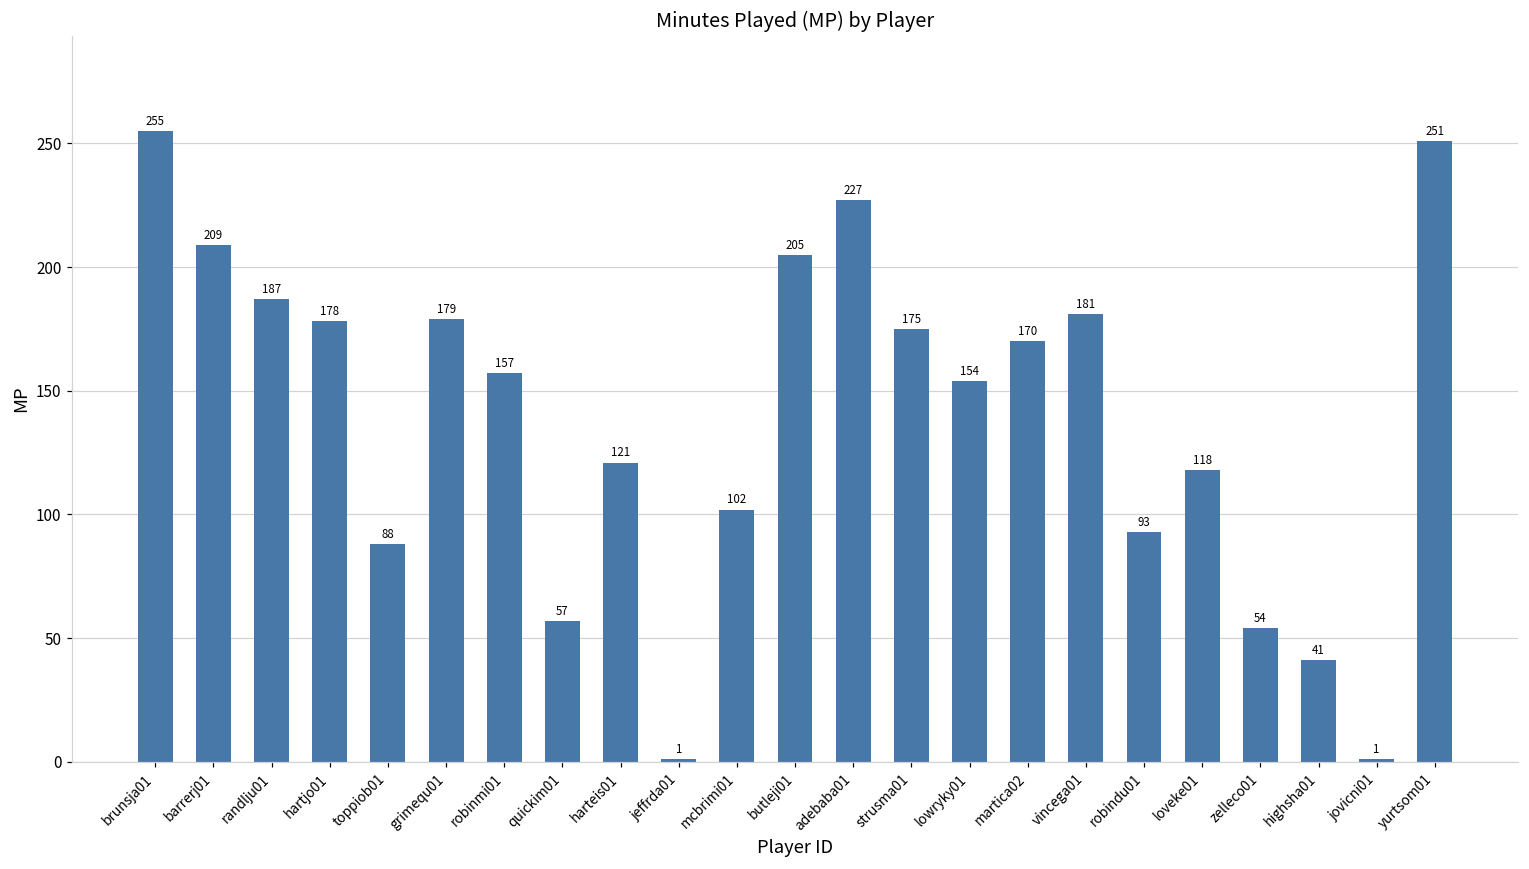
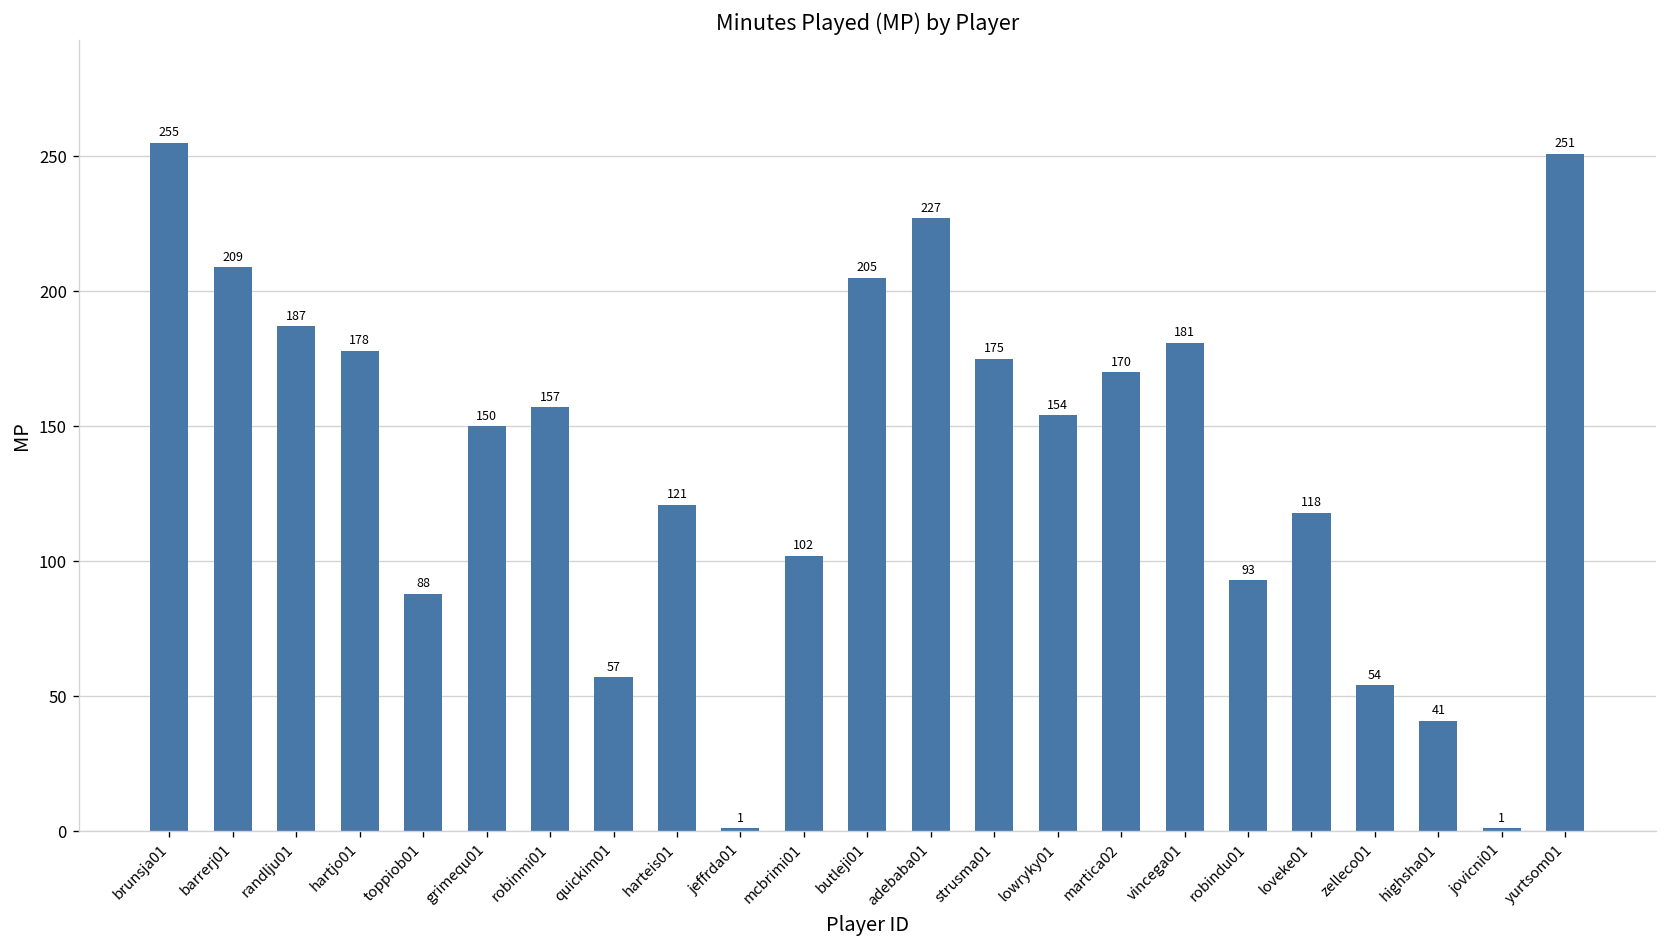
grimequ01: 179 -> 150
